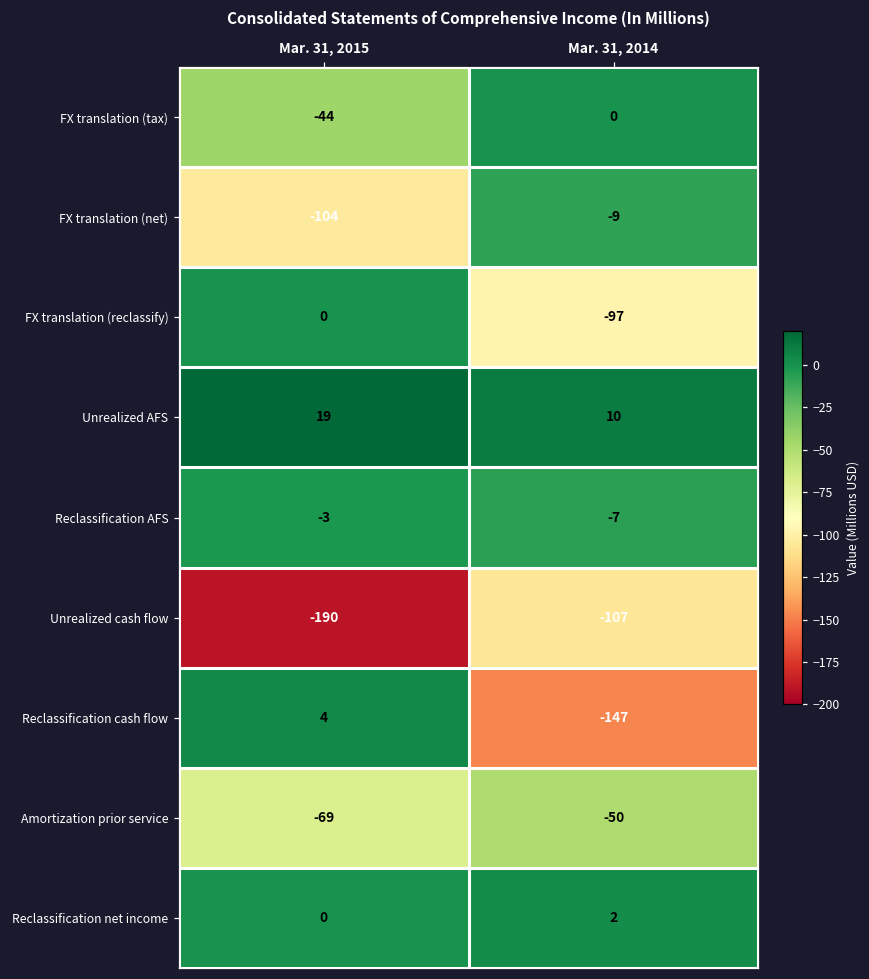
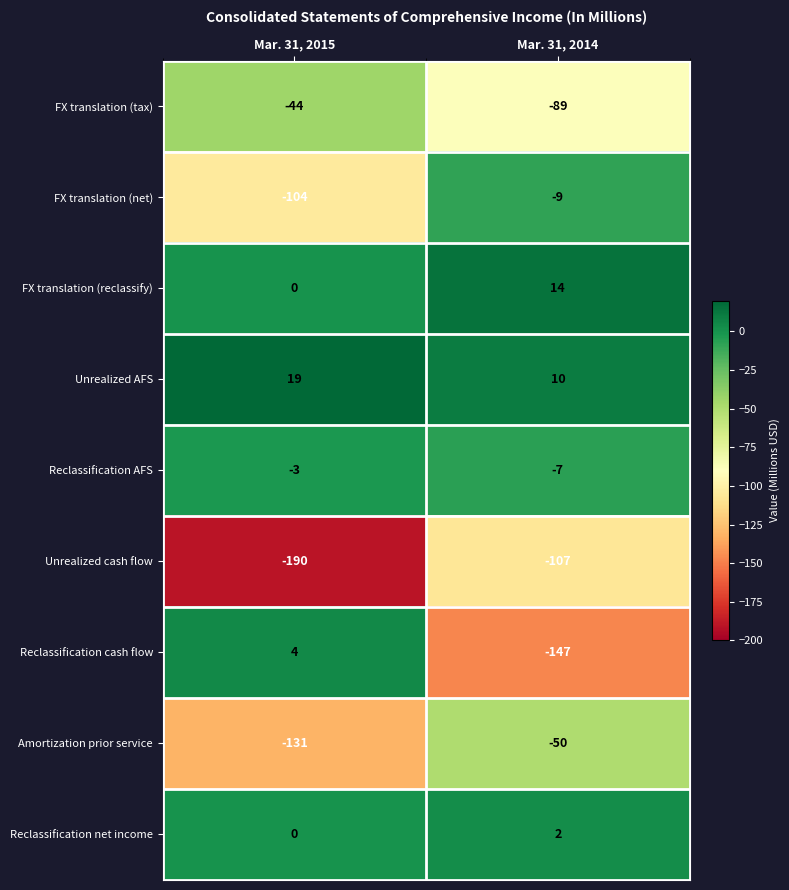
FX translation (tax), Mar. 31, 2014: 0 -> -89
FX translation (reclassify), Mar. 31, 2014: -97 -> 14
Amortization prior service, Mar. 31, 2015: -69 -> -131
